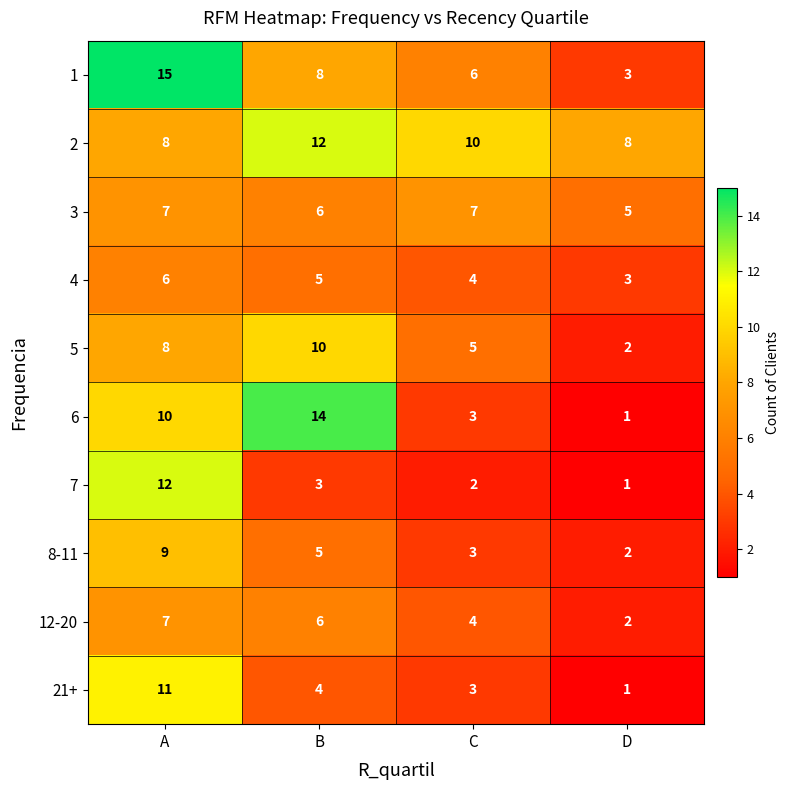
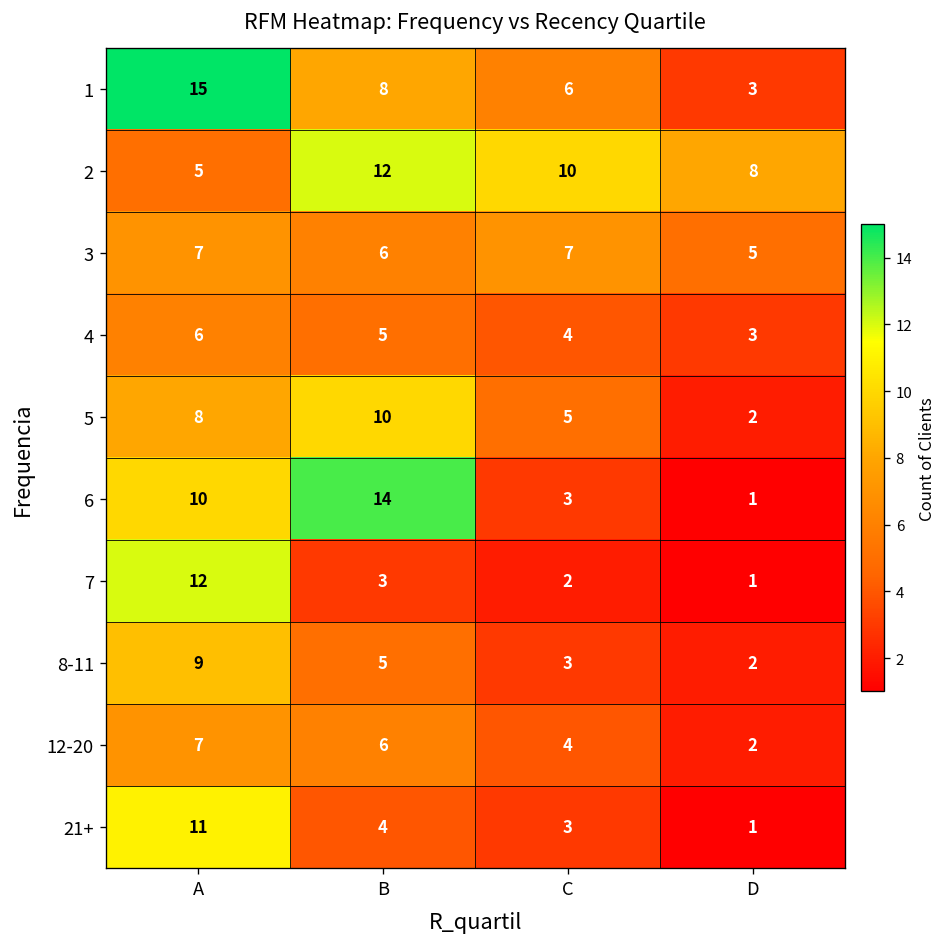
2, A: 8 -> 5
